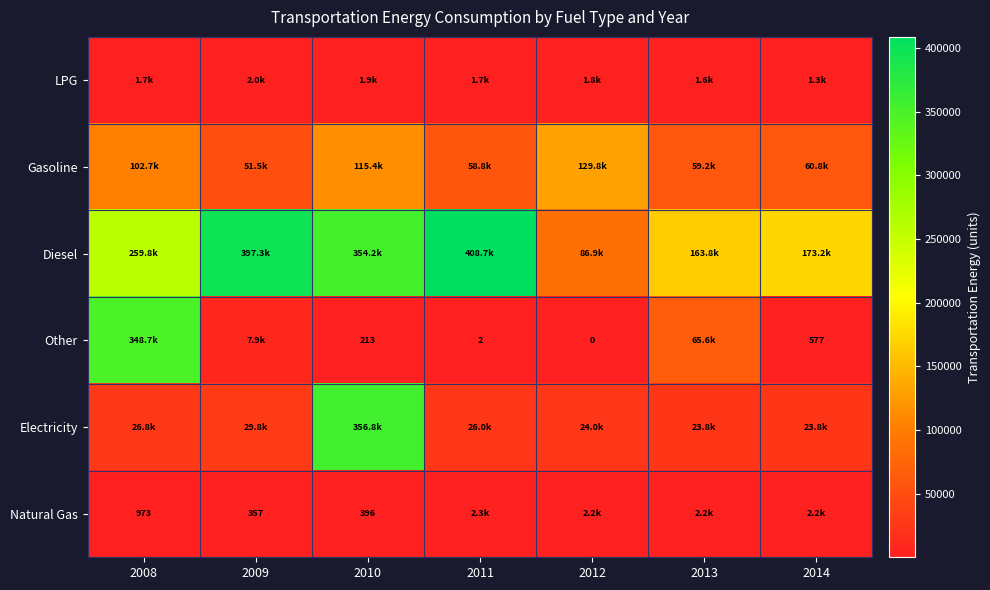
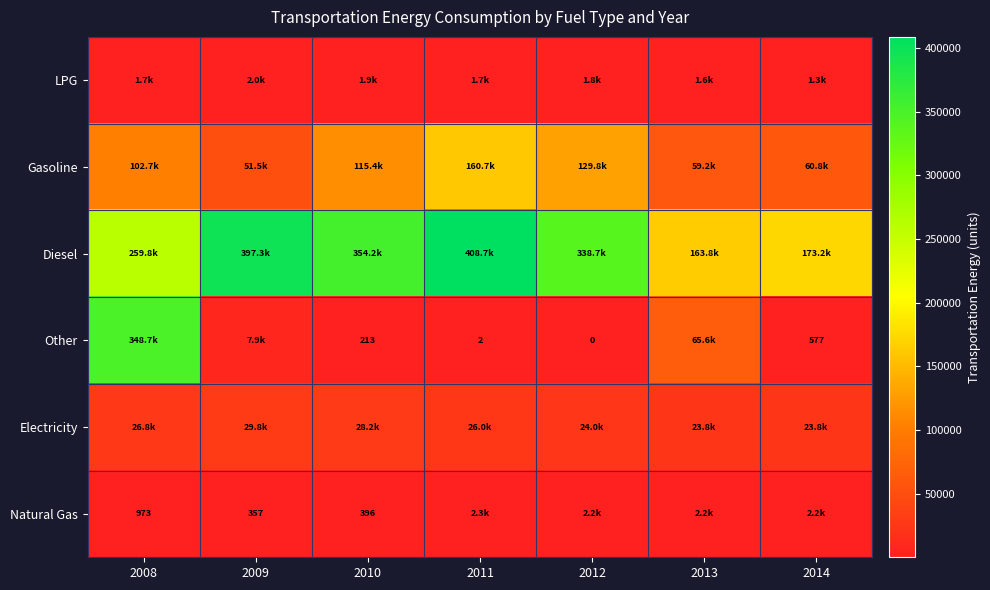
Gasoline, 2011: 58.8k -> 160.7k
Diesel, 2012: 86.9k -> 338.7k
Electricity, 2010: 356.8k -> 28.2k
